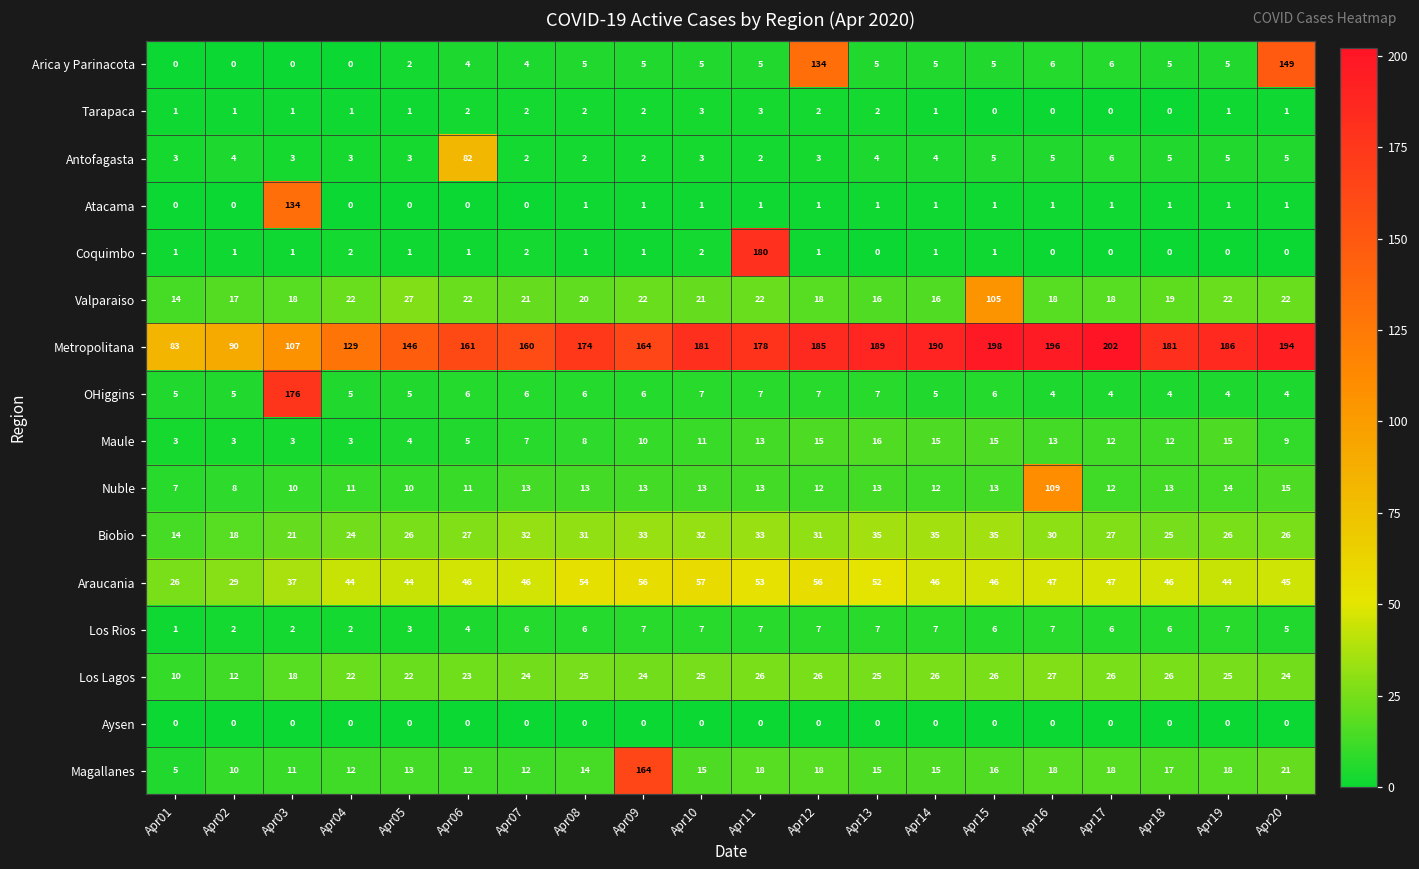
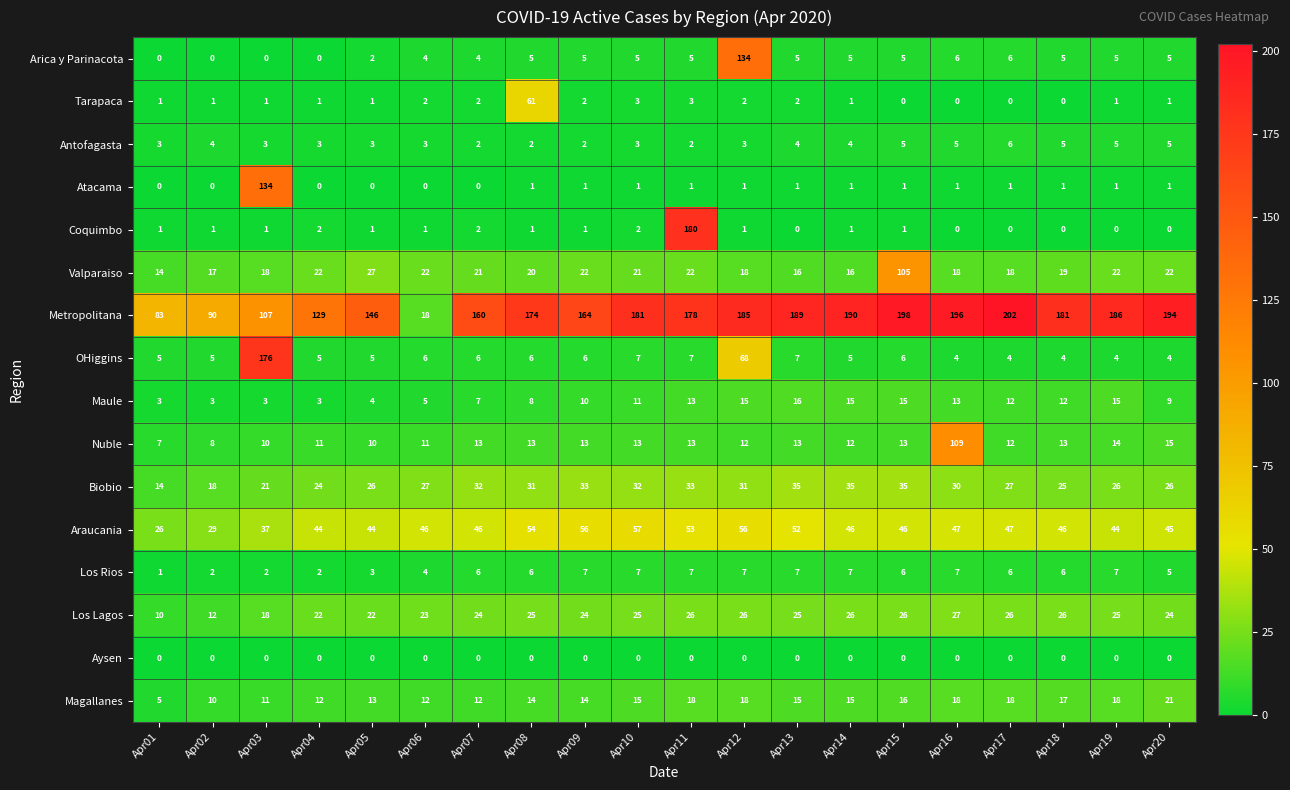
Arica y Parinacota, Apr20: 149 -> 5
Tarapaca, Apr08: 2 -> 61
Antofagasta, Apr06: 82 -> 3
Metropolitana, Apr06: 161 -> 18
OHiggins, Apr12: 7 -> 68
Magallanes, Apr09: 164 -> 14
